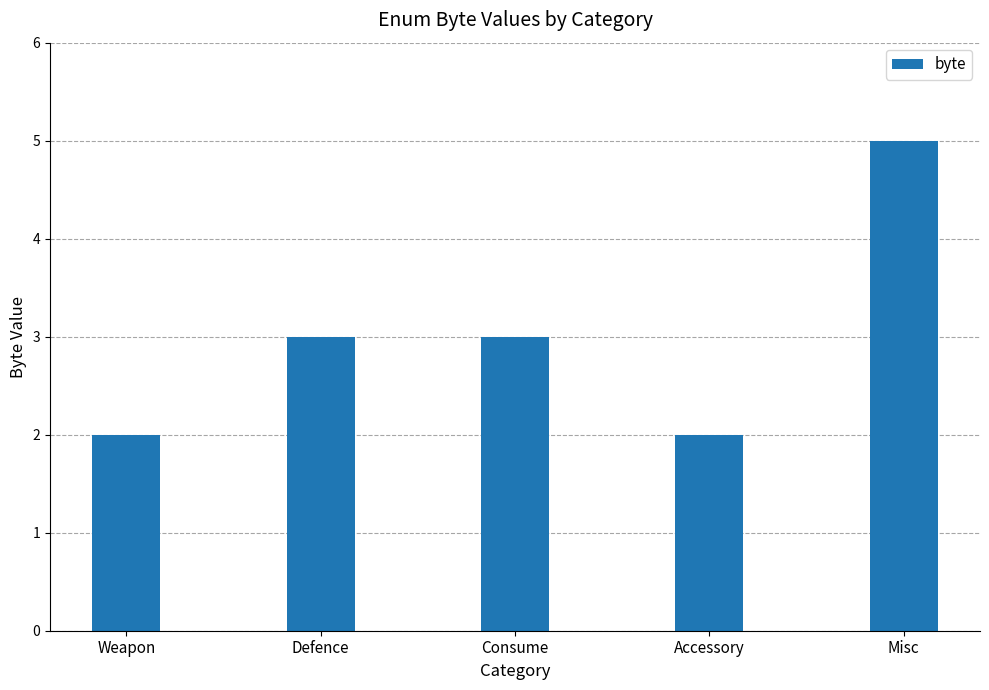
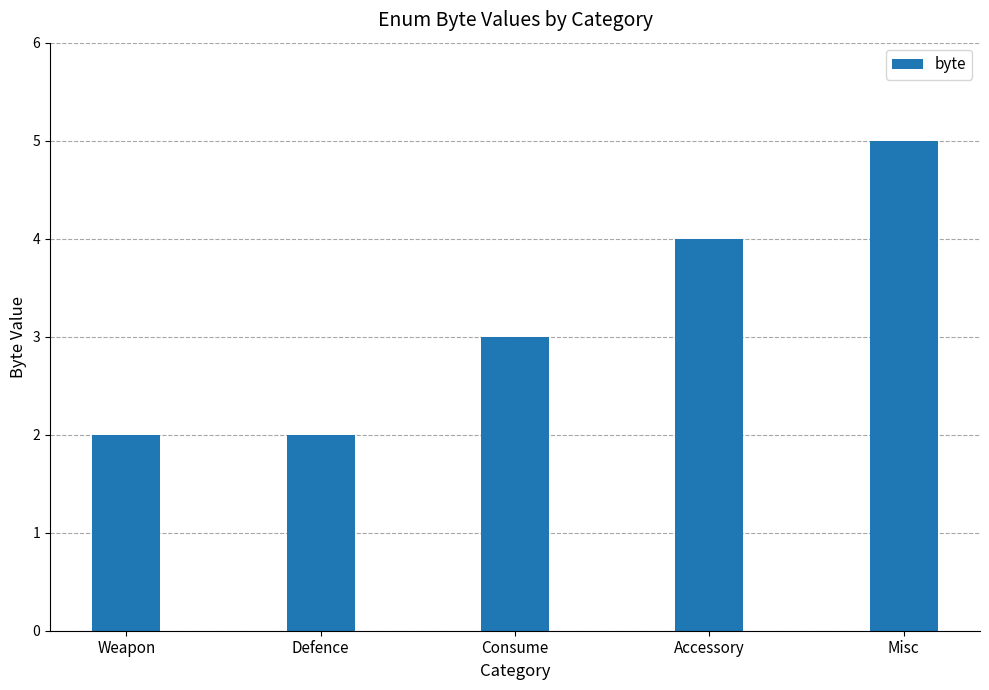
Defence: 3 -> 2
Accessory: 2 -> 4
